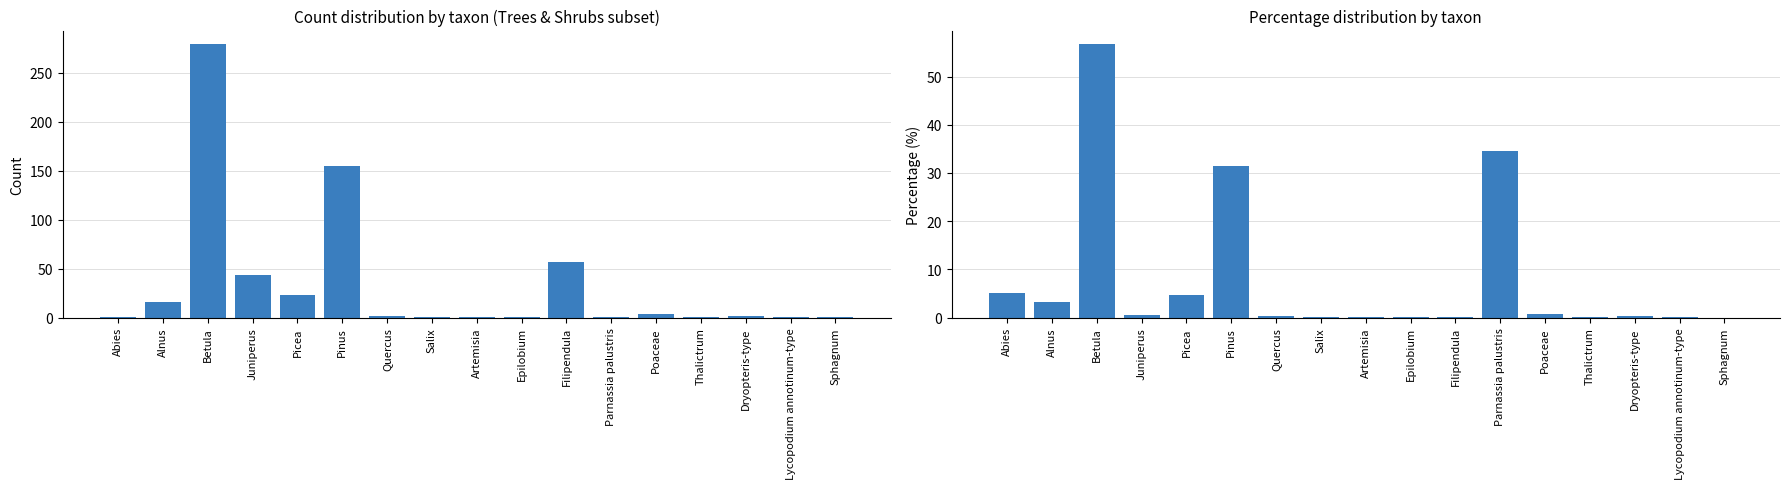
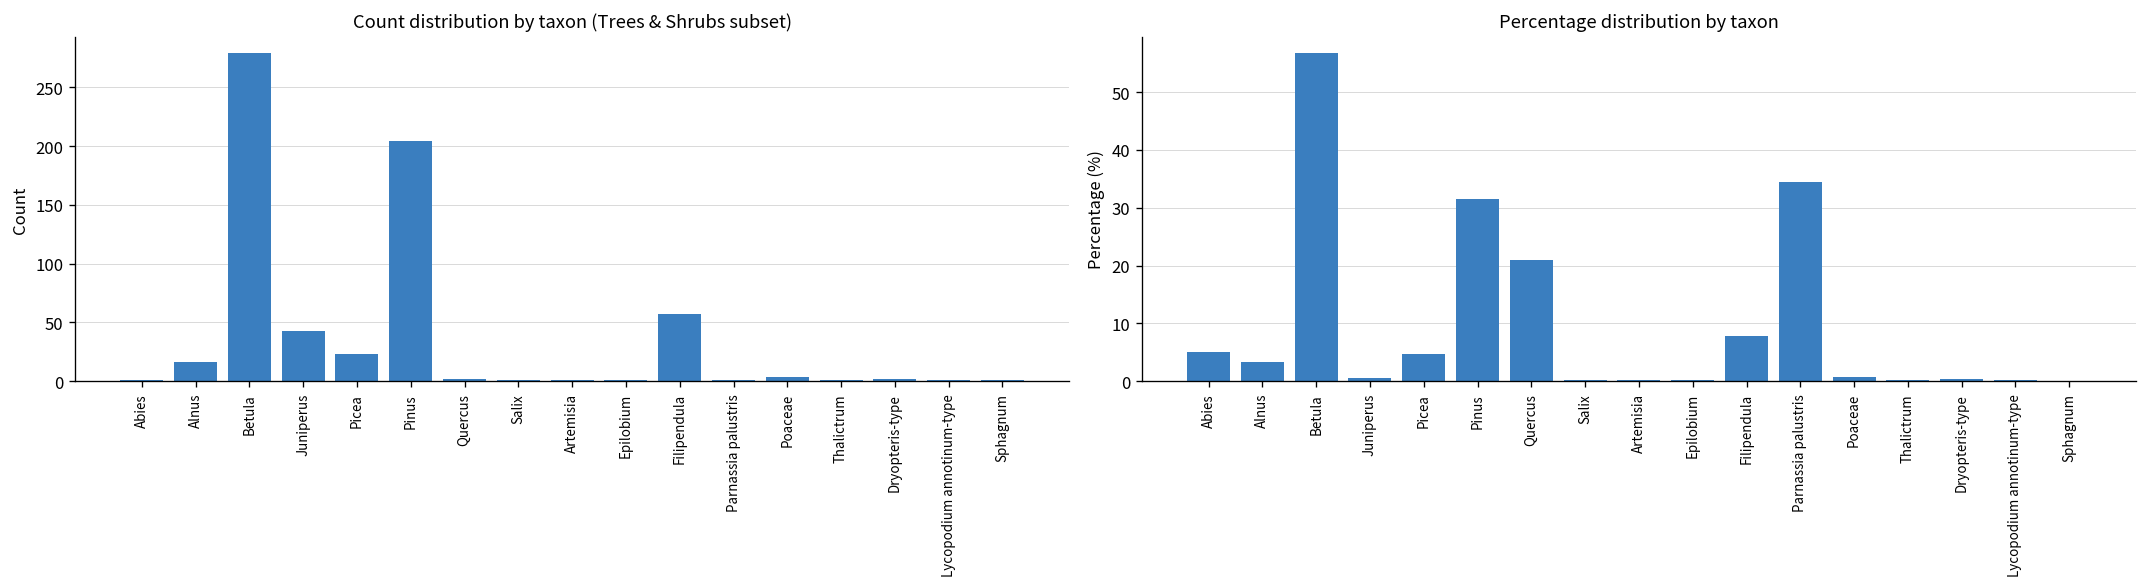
Count distribution by taxon (Trees & Shrubs subset), Pinus: 160 -> 200
Percentage distribution by taxon, Quercus: 0 -> 21
Percentage distribution by taxon, Filipendula: 0 -> 8
